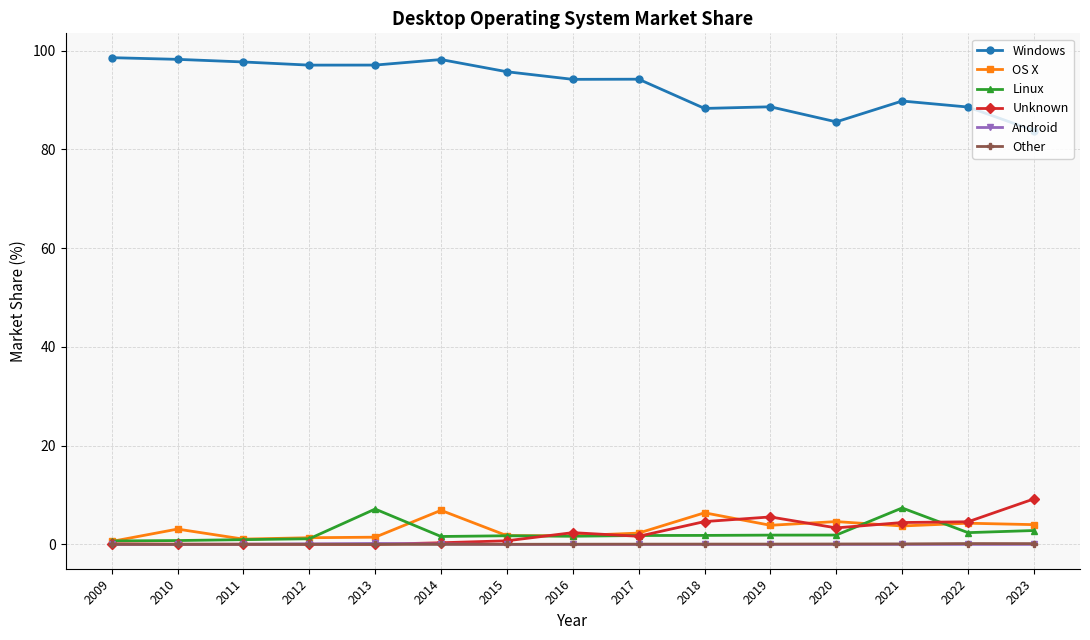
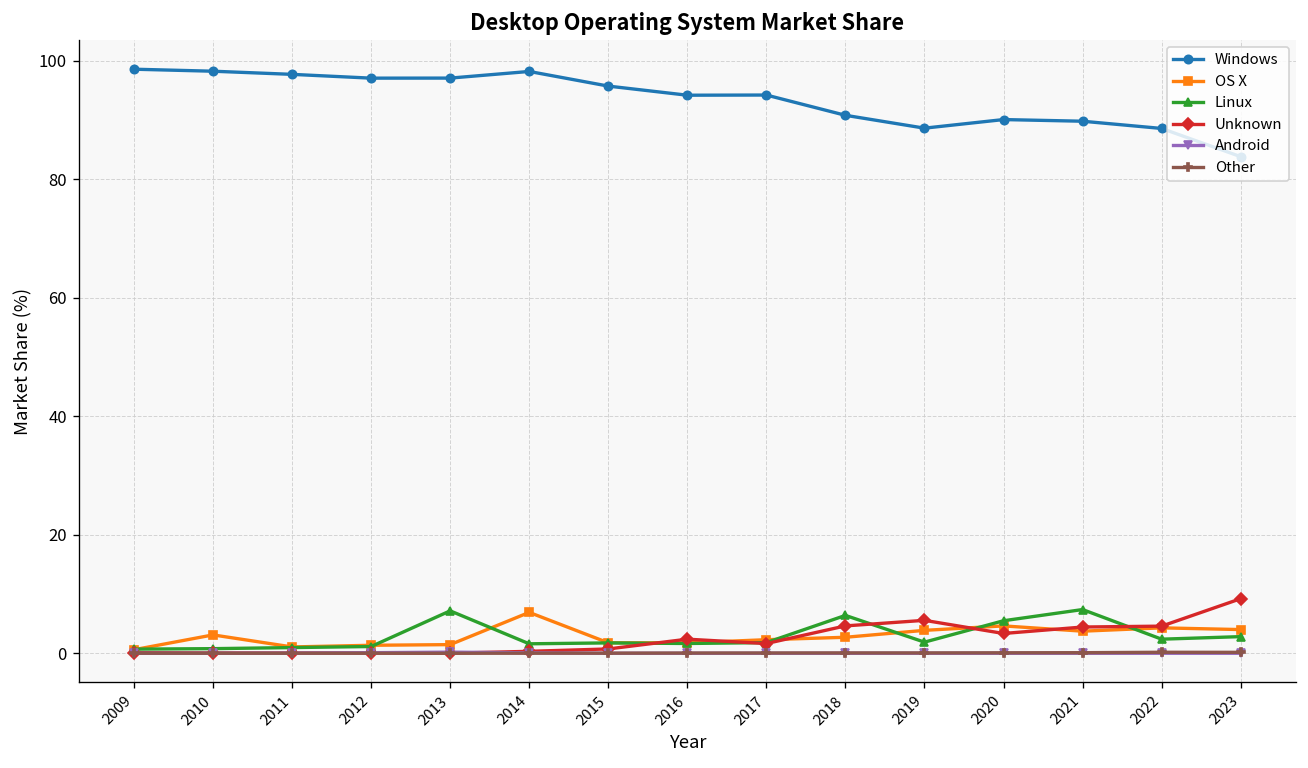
Windows, 2018: 88 -> 91
OS X, 2018: 6 -> 3
Linux, 2018: 2 -> 6
Windows, 2020: 86 -> 90
Linux, 2020: 2 -> 5
